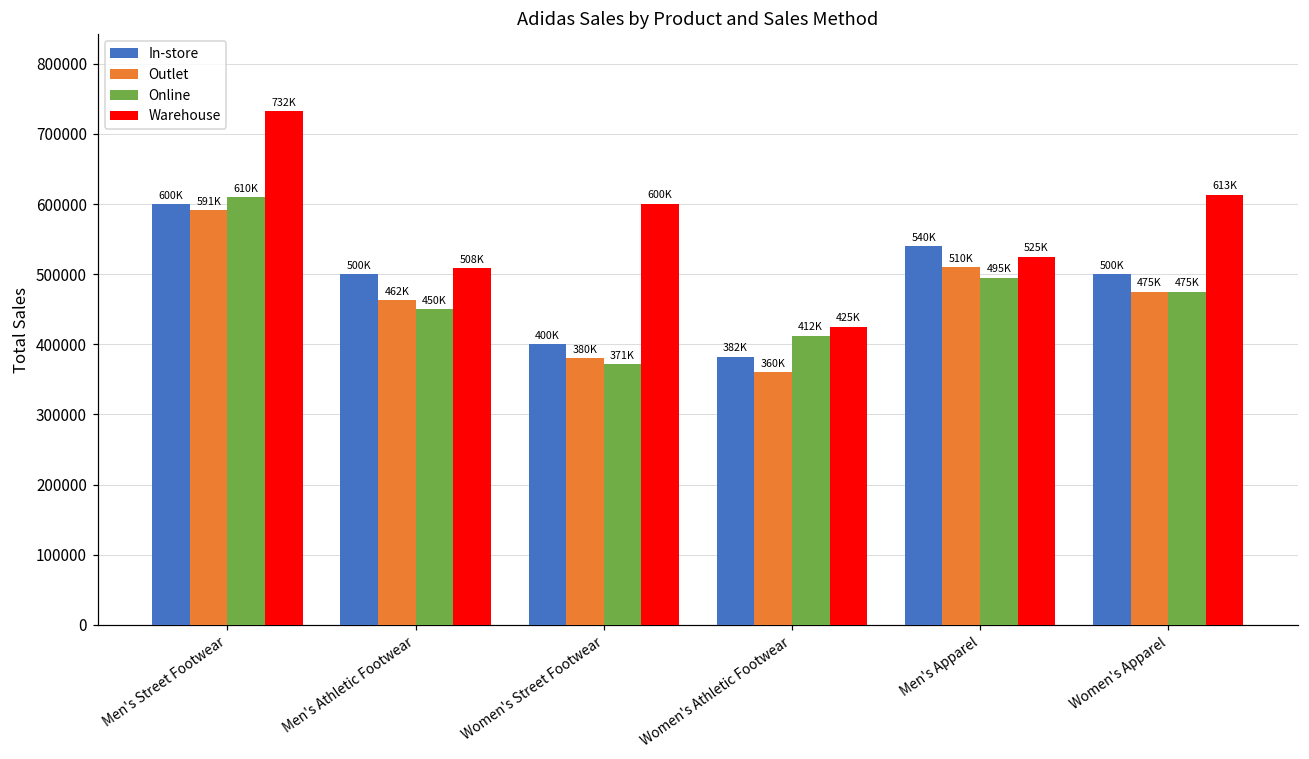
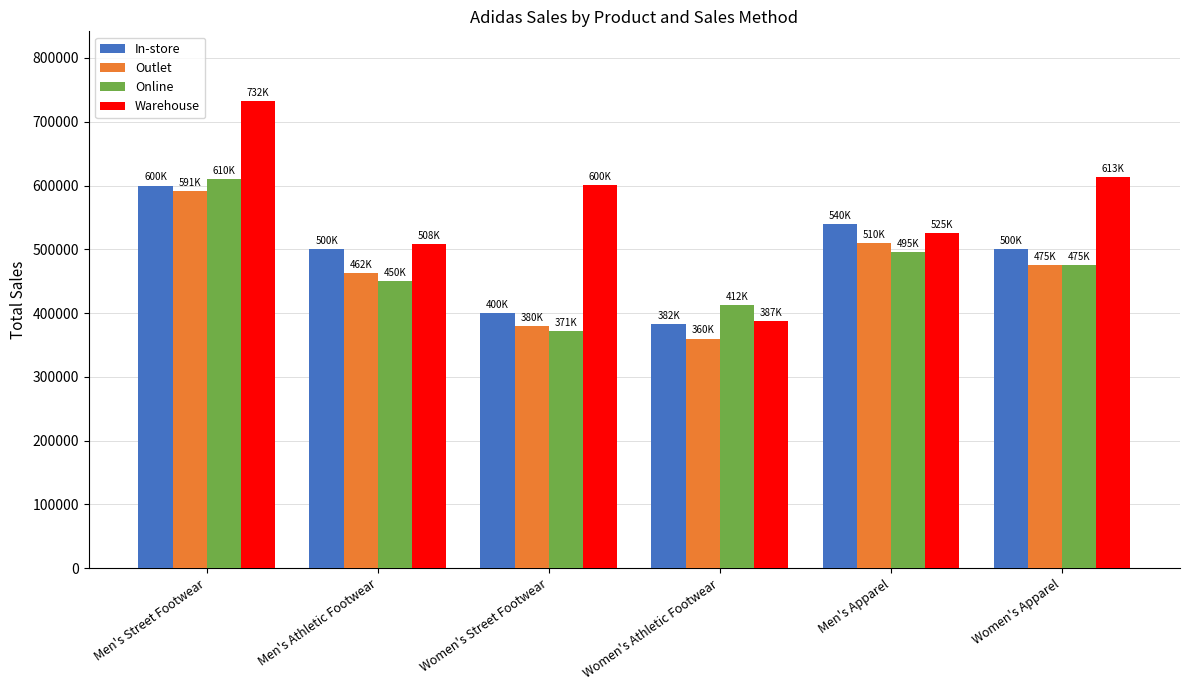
Warehouse, Women's Athletic Footwear: 425K -> 387K
